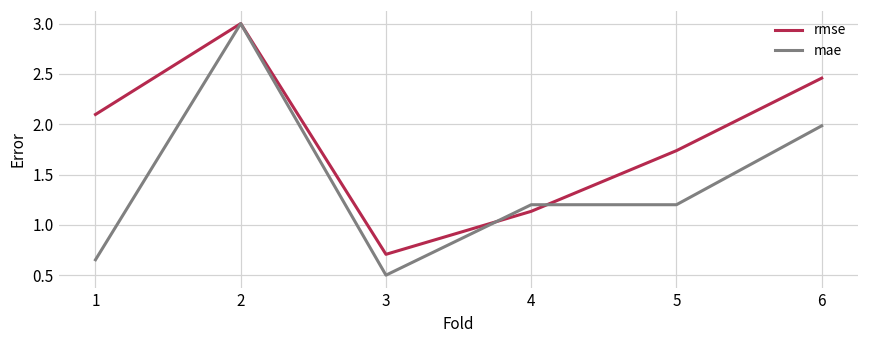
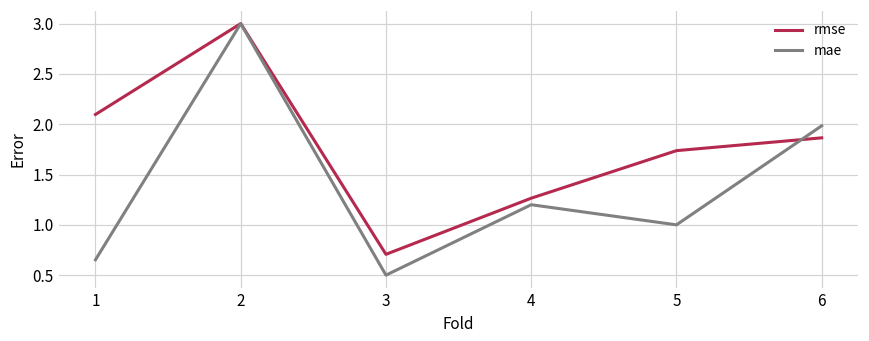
rmse, 4: 1.1 -> 1.3
mae, 5: 1.2 -> 1.0
rmse, 6: 2.5 -> 1.9
